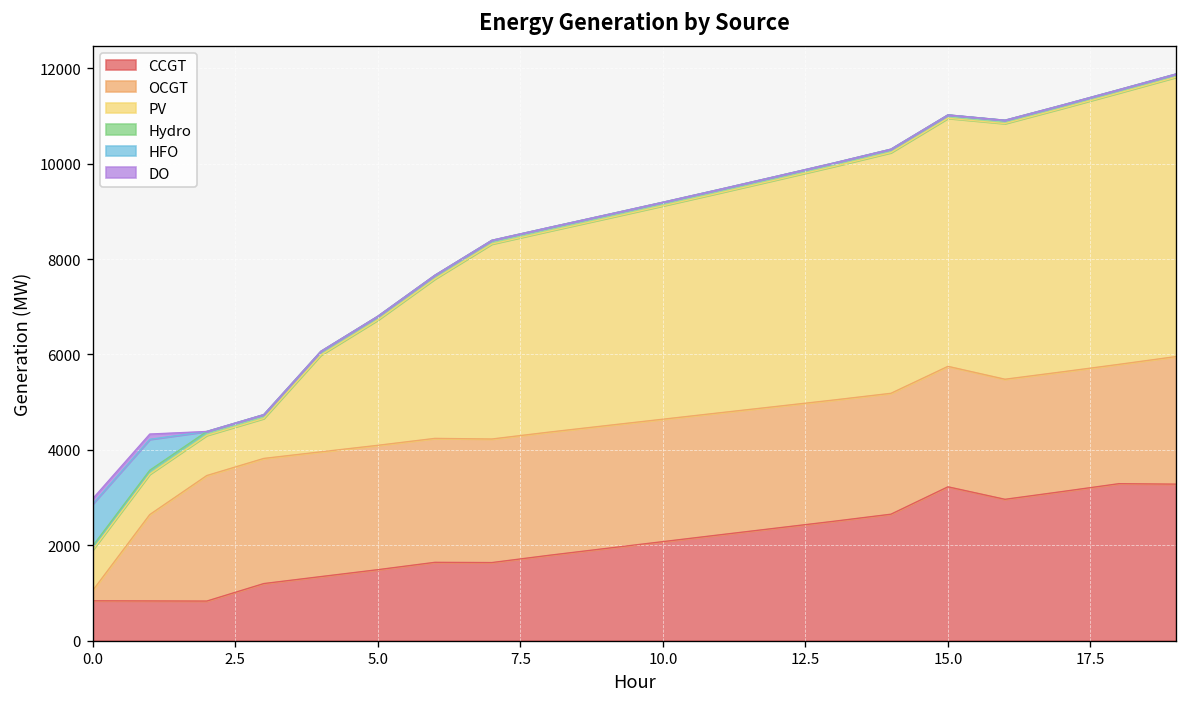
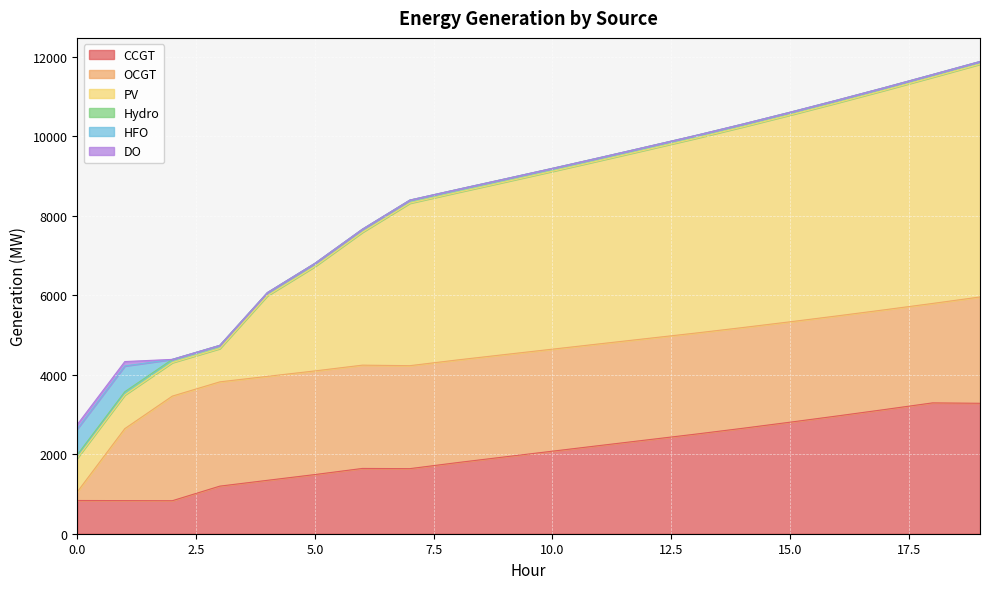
HFO, 0.0: 900 -> 700
CCGT, 15.0: 3200 -> 2800
